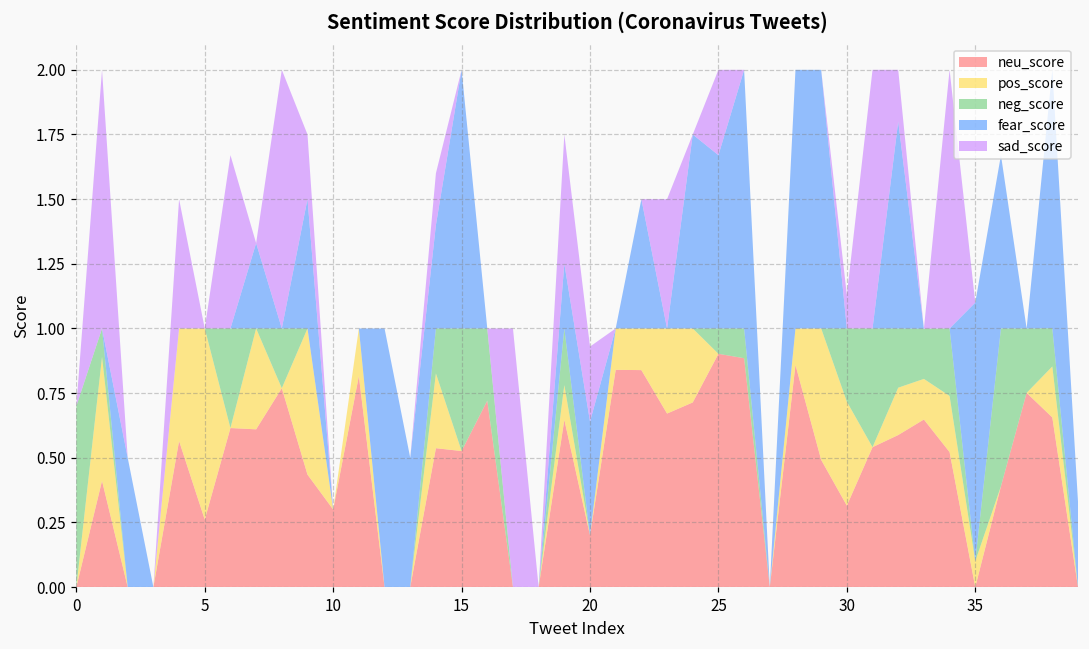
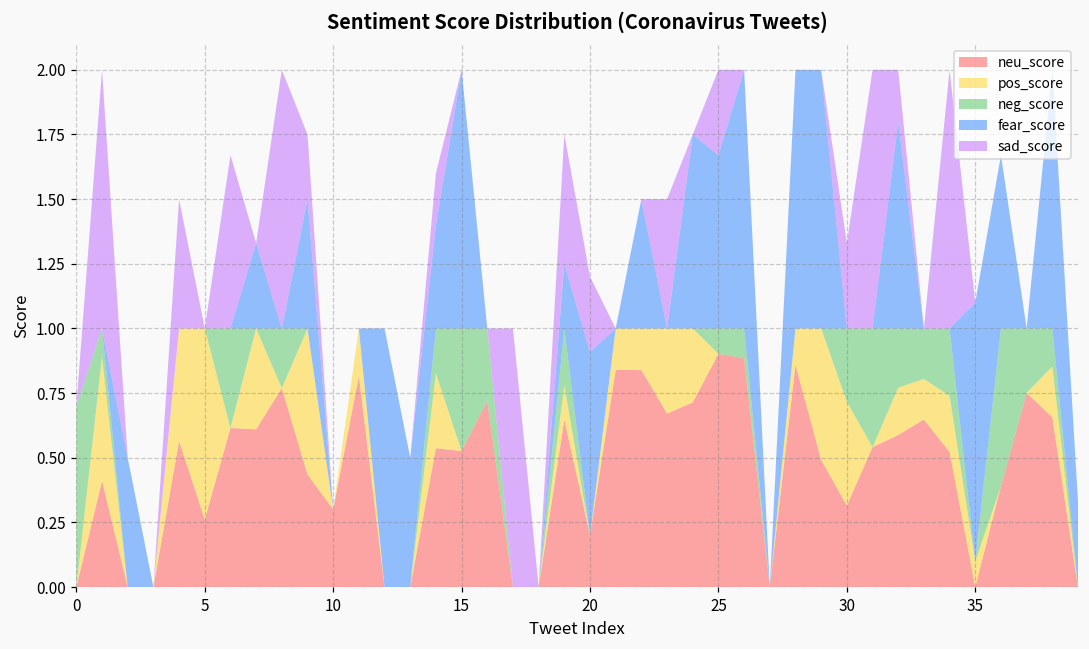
fear_score, 20: 0.44 -> 0.71
sad_score, 30: 0.13 -> 0.33
